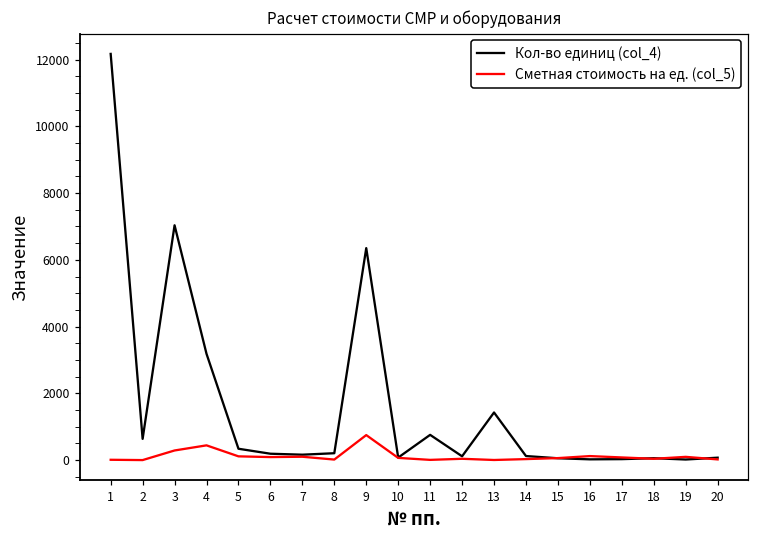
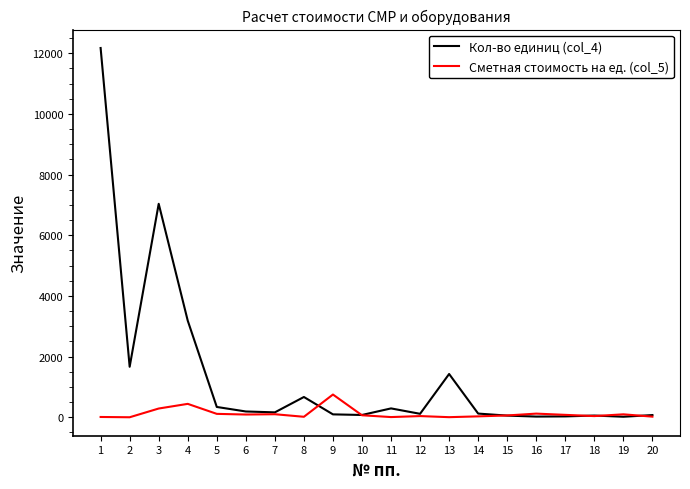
Кол-во единиц (col_4), 2: 600 -> 1700
Кол-во единиц (col_4), 8: 200 -> 700
Кол-во единиц (col_4), 9: 6400 -> 100
Кол-во единиц (col_4), 11: 800 -> 300
